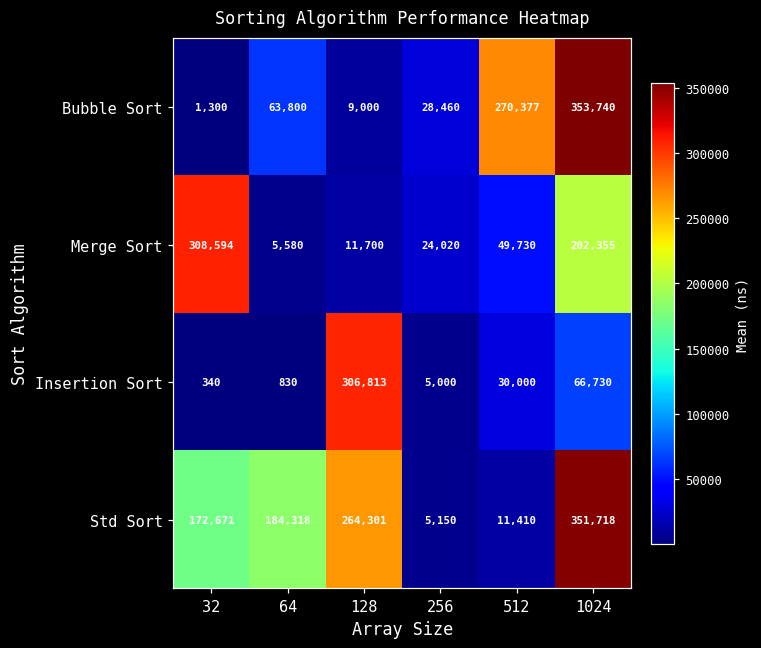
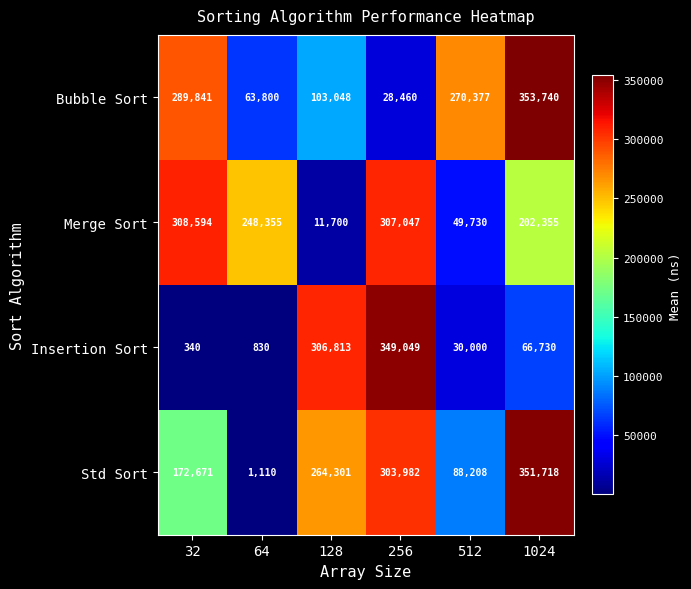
Bubble Sort, 32: 1,300 -> 289,841
Bubble Sort, 128: 9,000 -> 103,048
Merge Sort, 64: 5,580 -> 248,355
Merge Sort, 256: 24,020 -> 307,047
Insertion Sort, 256: 5,000 -> 349,049
Std Sort, 64: 184,318 -> 1,110
Std Sort, 256: 5,150 -> 303,982
Std Sort, 512: 11,410 -> 88,208
